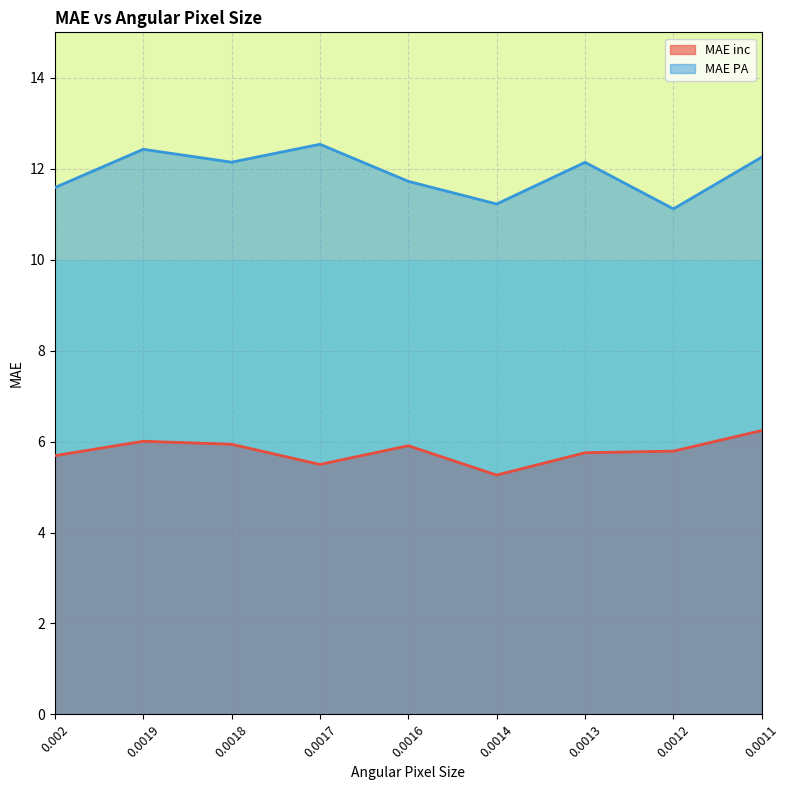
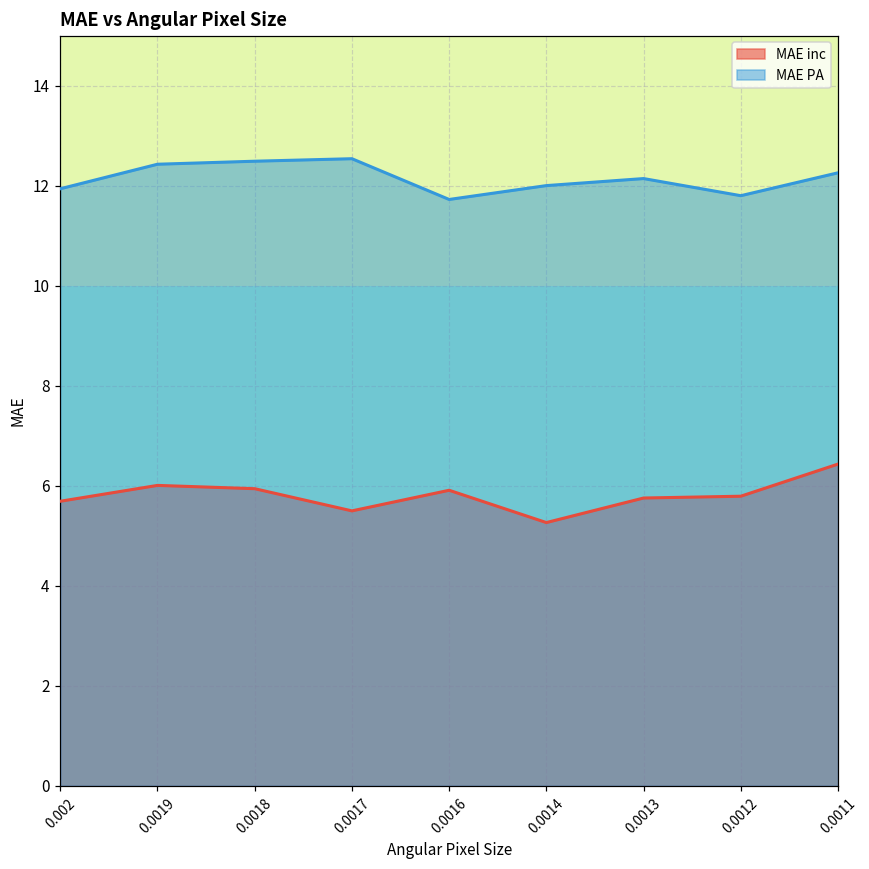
MAE PA, 0.002: 11.6 -> 11.9
MAE PA, 0.0018: 12.1 -> 12.5
MAE PA, 0.0014: 11.2 -> 12.0
MAE PA, 0.0012: 11.1 -> 11.8
MAE inc, 0.0011: 6.2 -> 6.4
